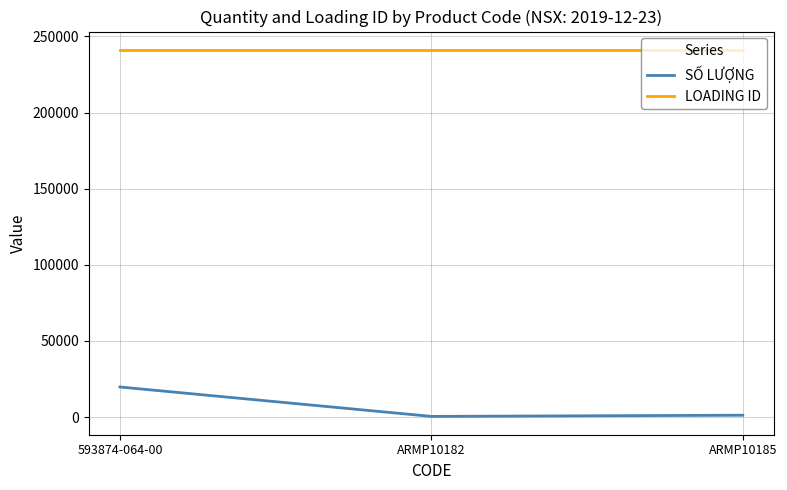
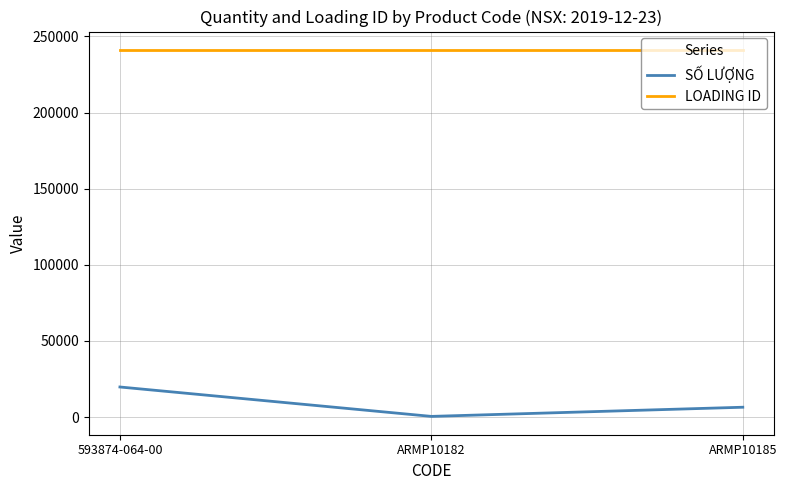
SỐ LƯỢNG, ARMP10185: 1000 -> 7000
